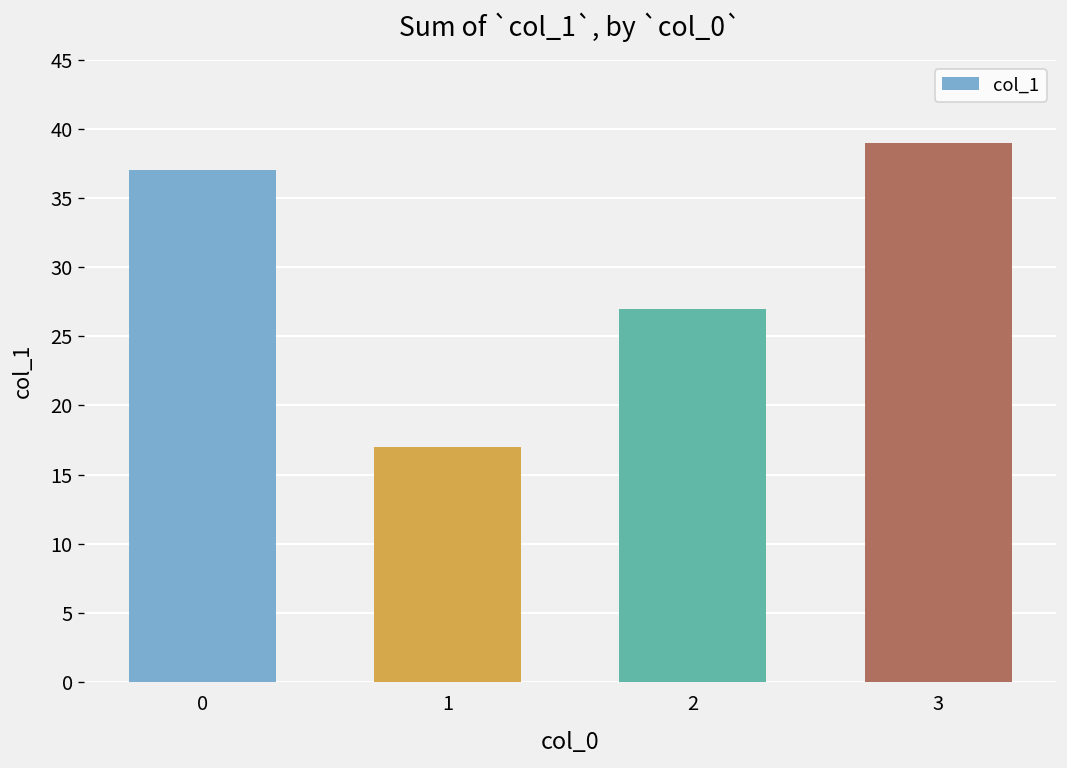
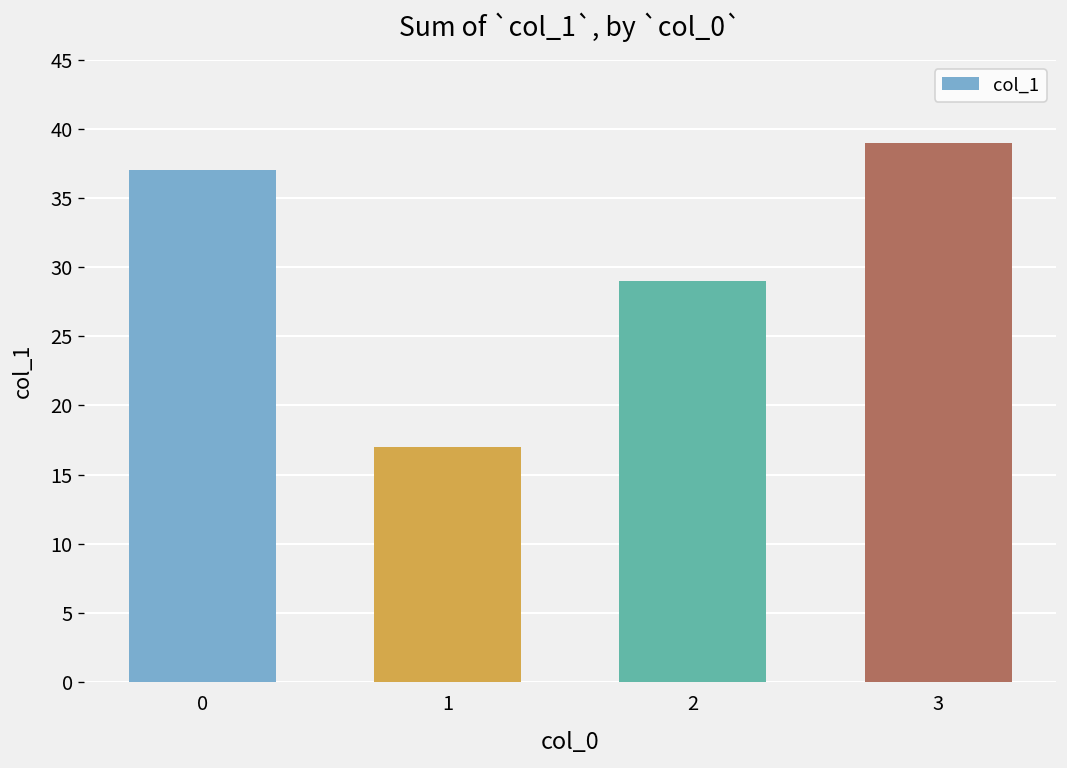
2: 27 -> 29
